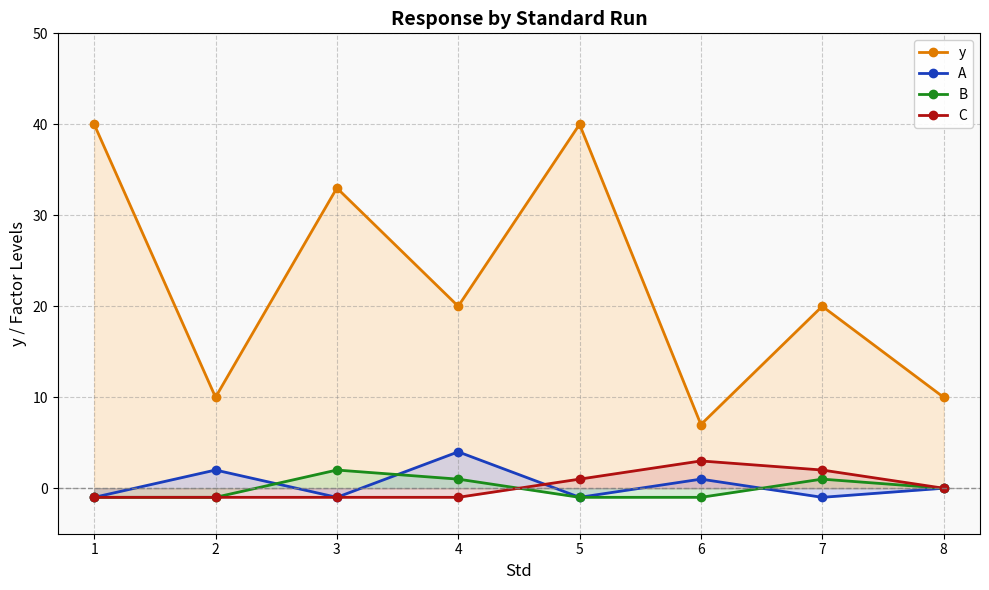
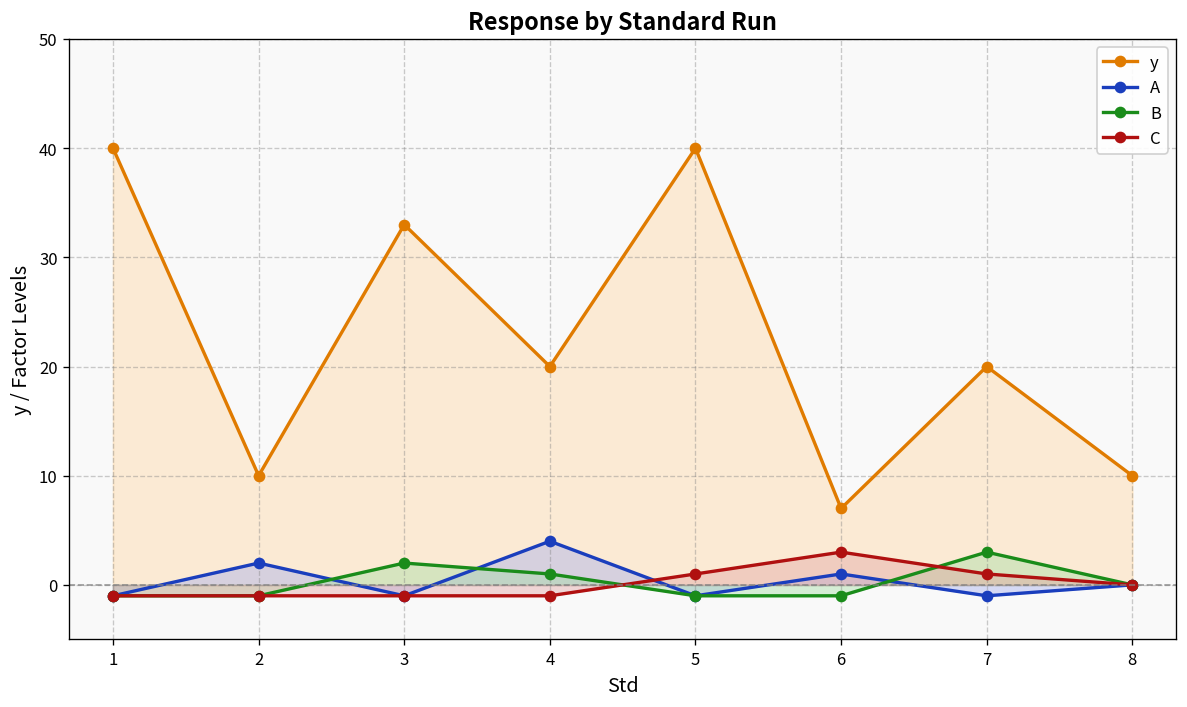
B, 7: 1 -> 3
C, 7: 2 -> 1
